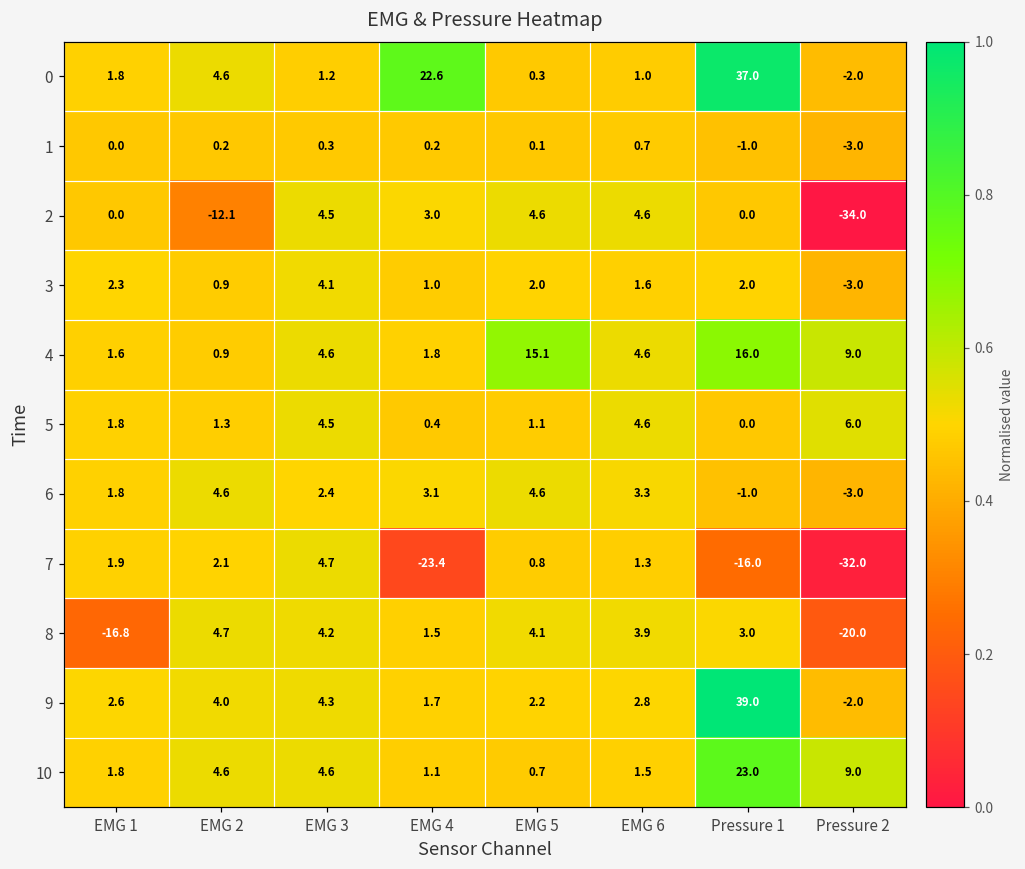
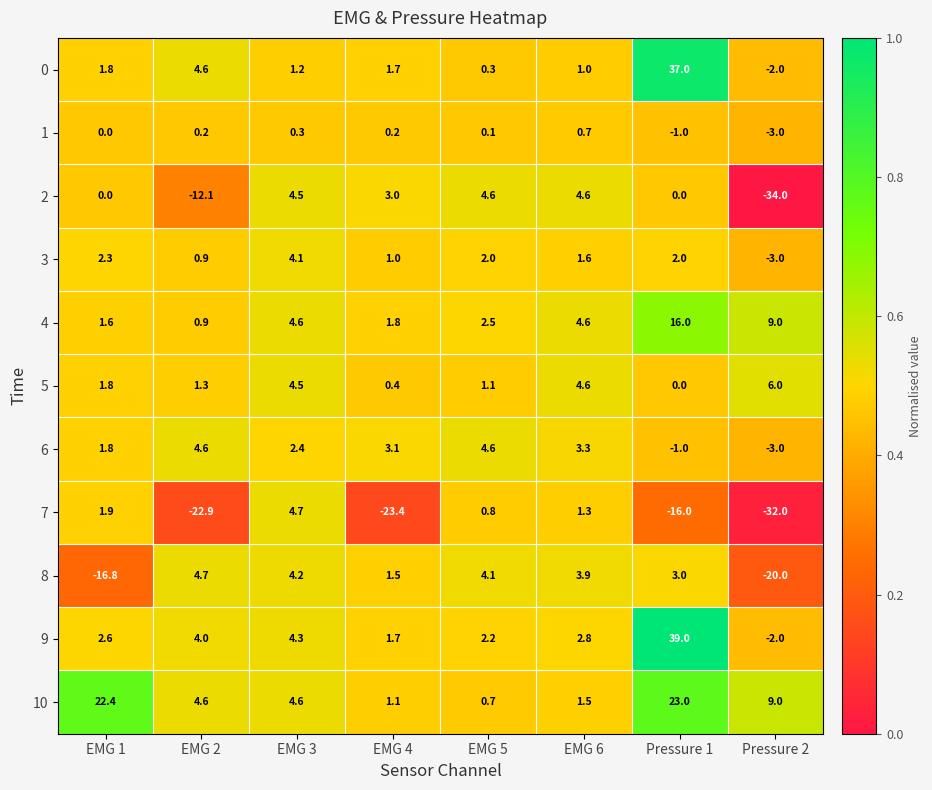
0, EMG 4: 22.6 -> 1.7
4, EMG 5: 15.1 -> 2.5
7, EMG 2: 2.1 -> -22.9
10, EMG 1: 1.8 -> 22.4
